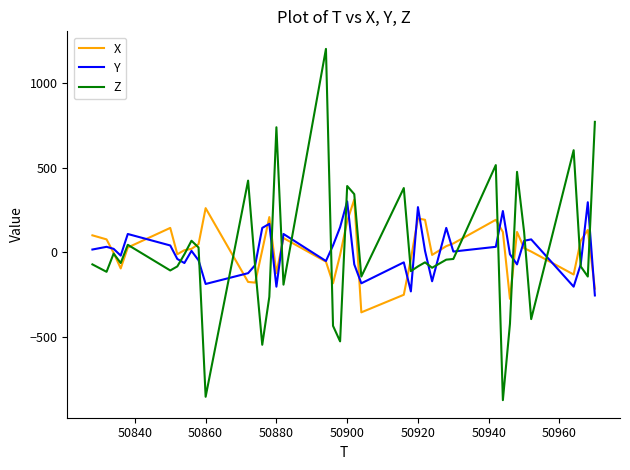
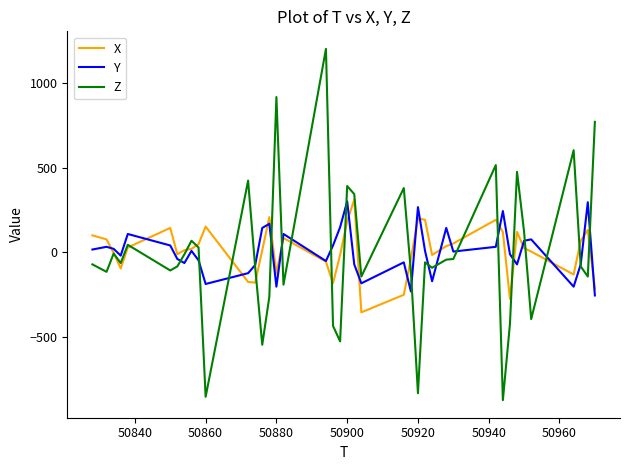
X, 50860: 260 -> 150
Z, 50880: 740 -> 920
Z, 50920: -80 -> -840
